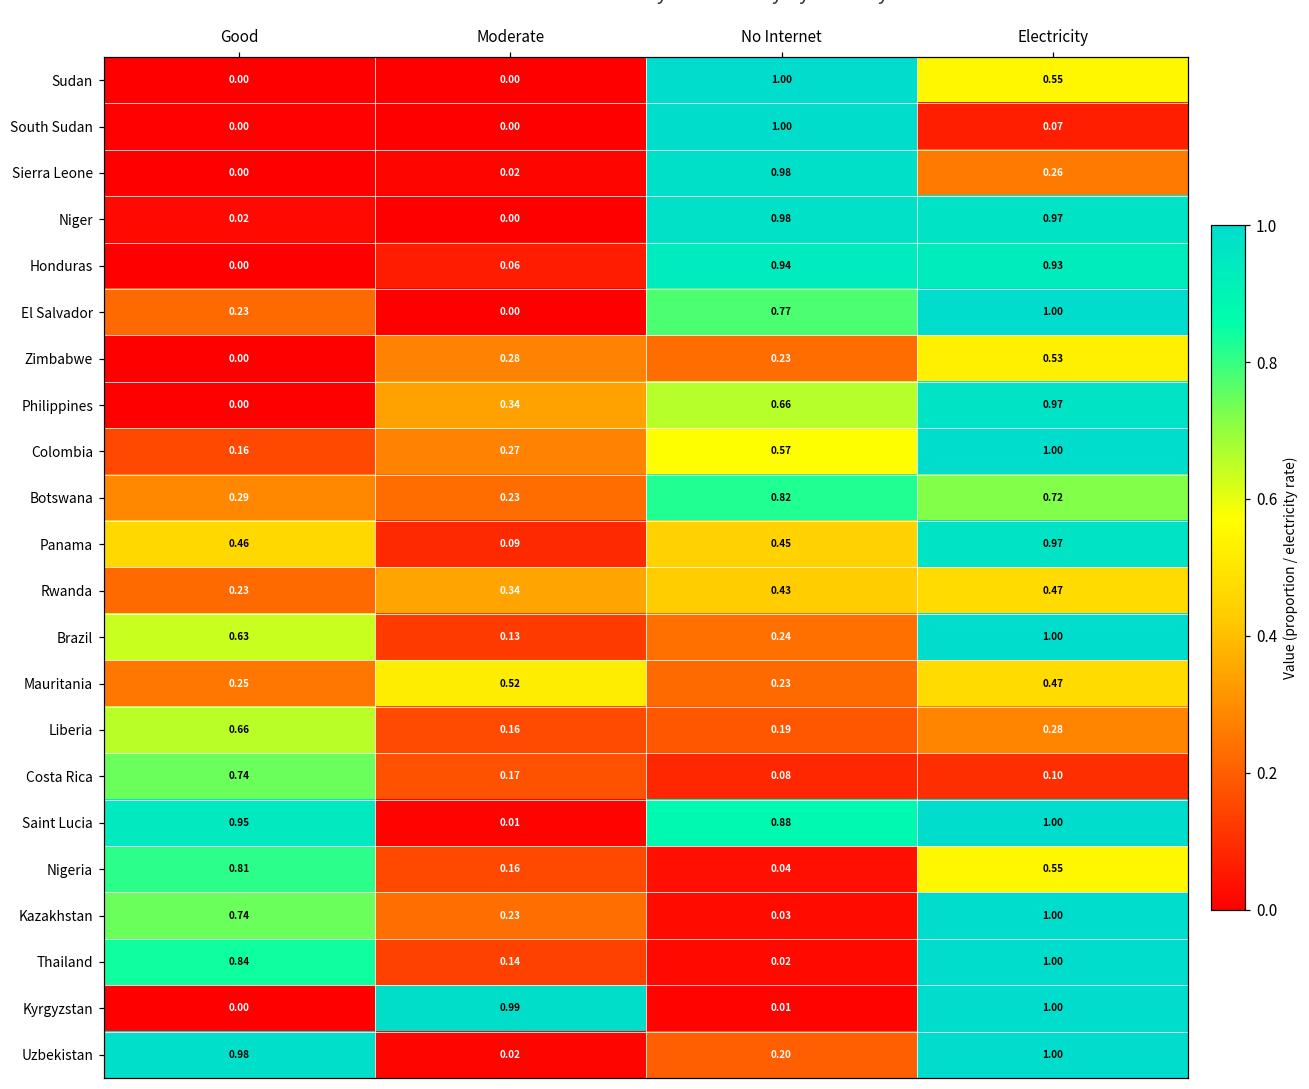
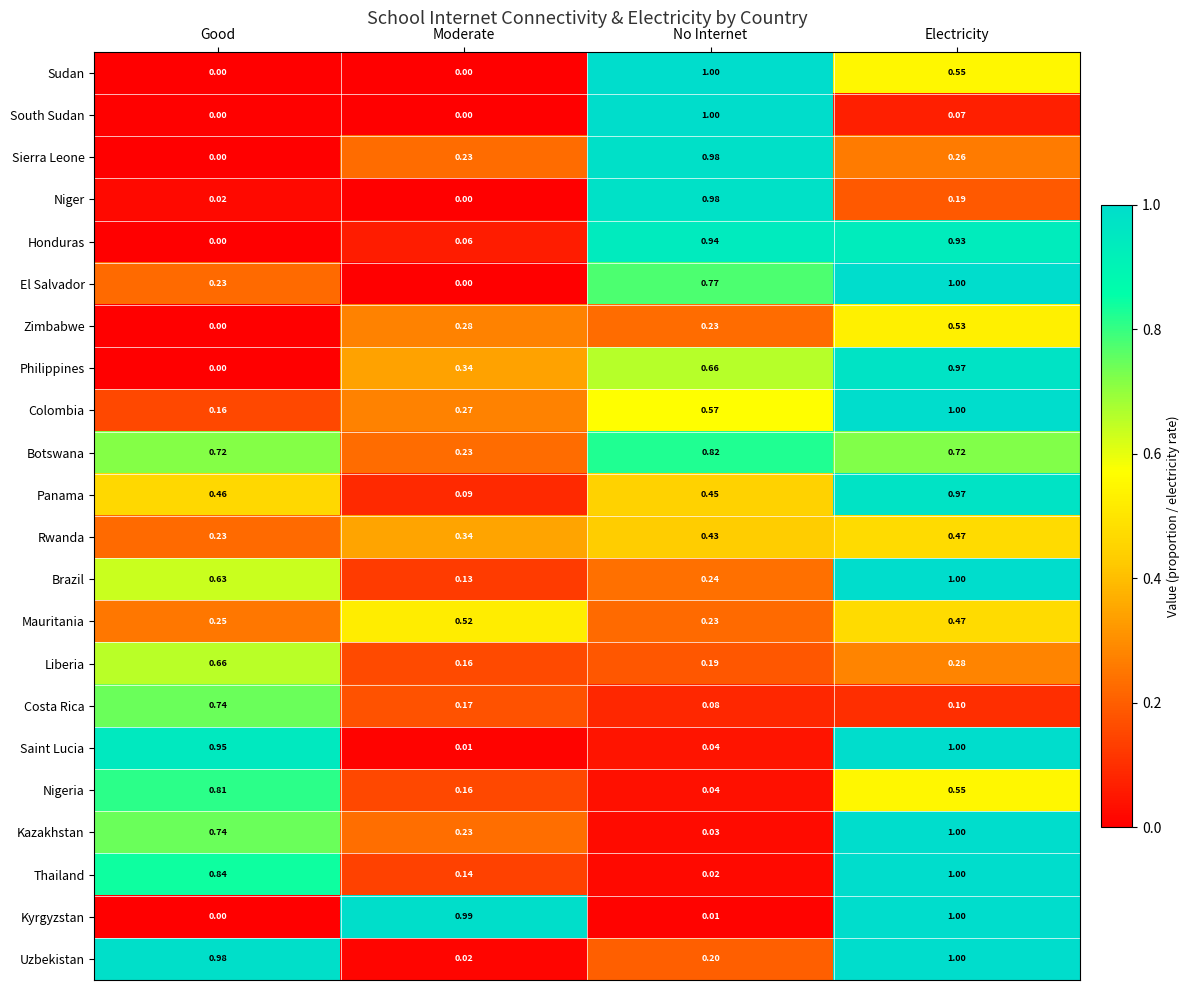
Sierra Leone, Moderate: 0.02 -> 0.23
Niger, Electricity: 0.97 -> 0.19
Botswana, Good: 0.29 -> 0.72
Saint Lucia, No Internet: 0.88 -> 0.04
